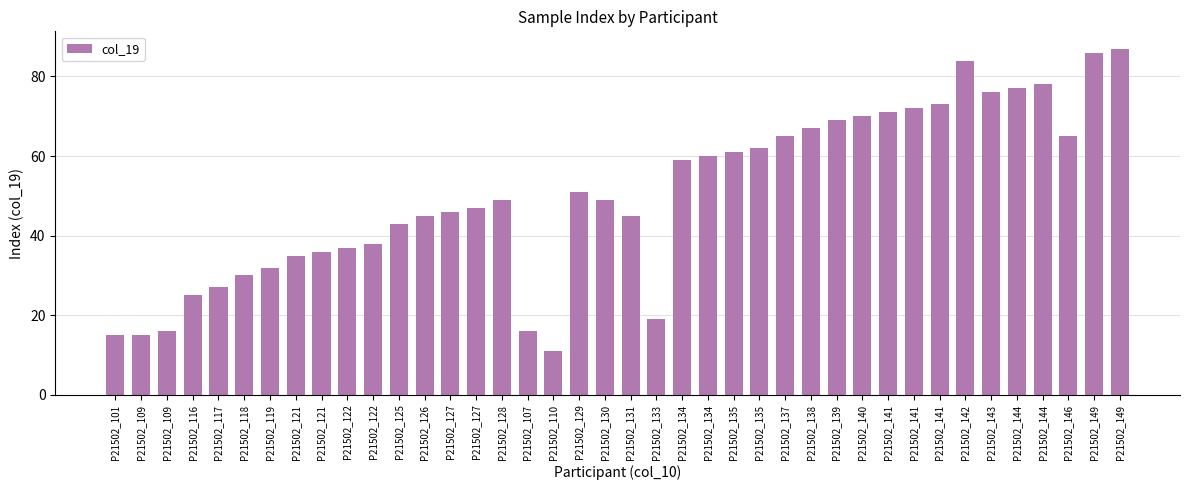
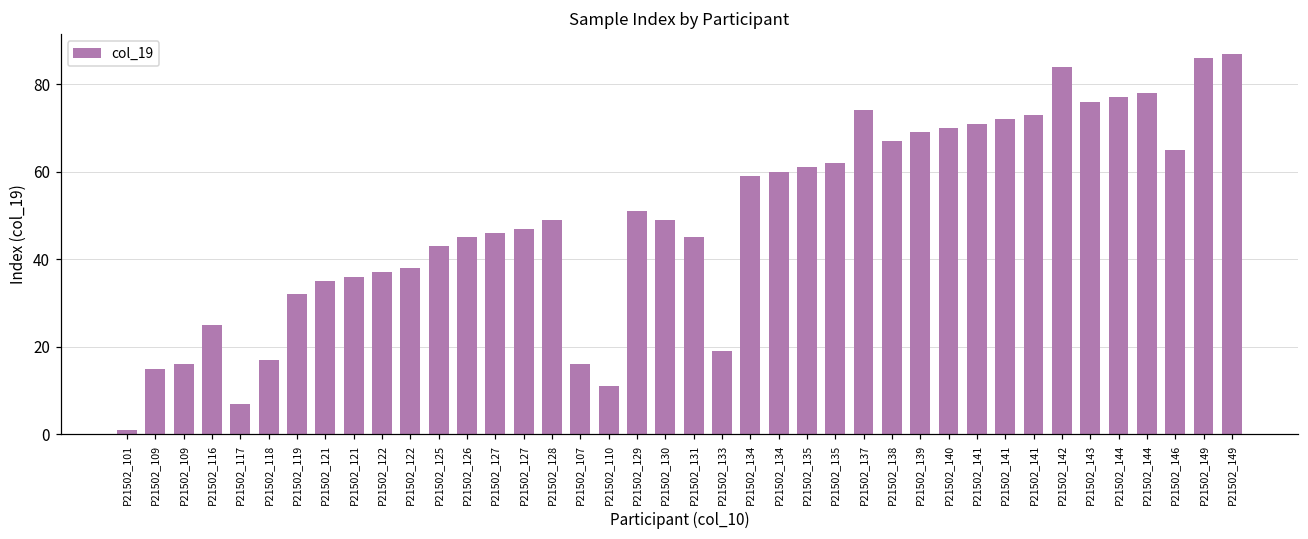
P21502_101: 15 -> 1
P21502_117: 27 -> 7
P21502_118: 30 -> 17
P21502_137: 65 -> 74
